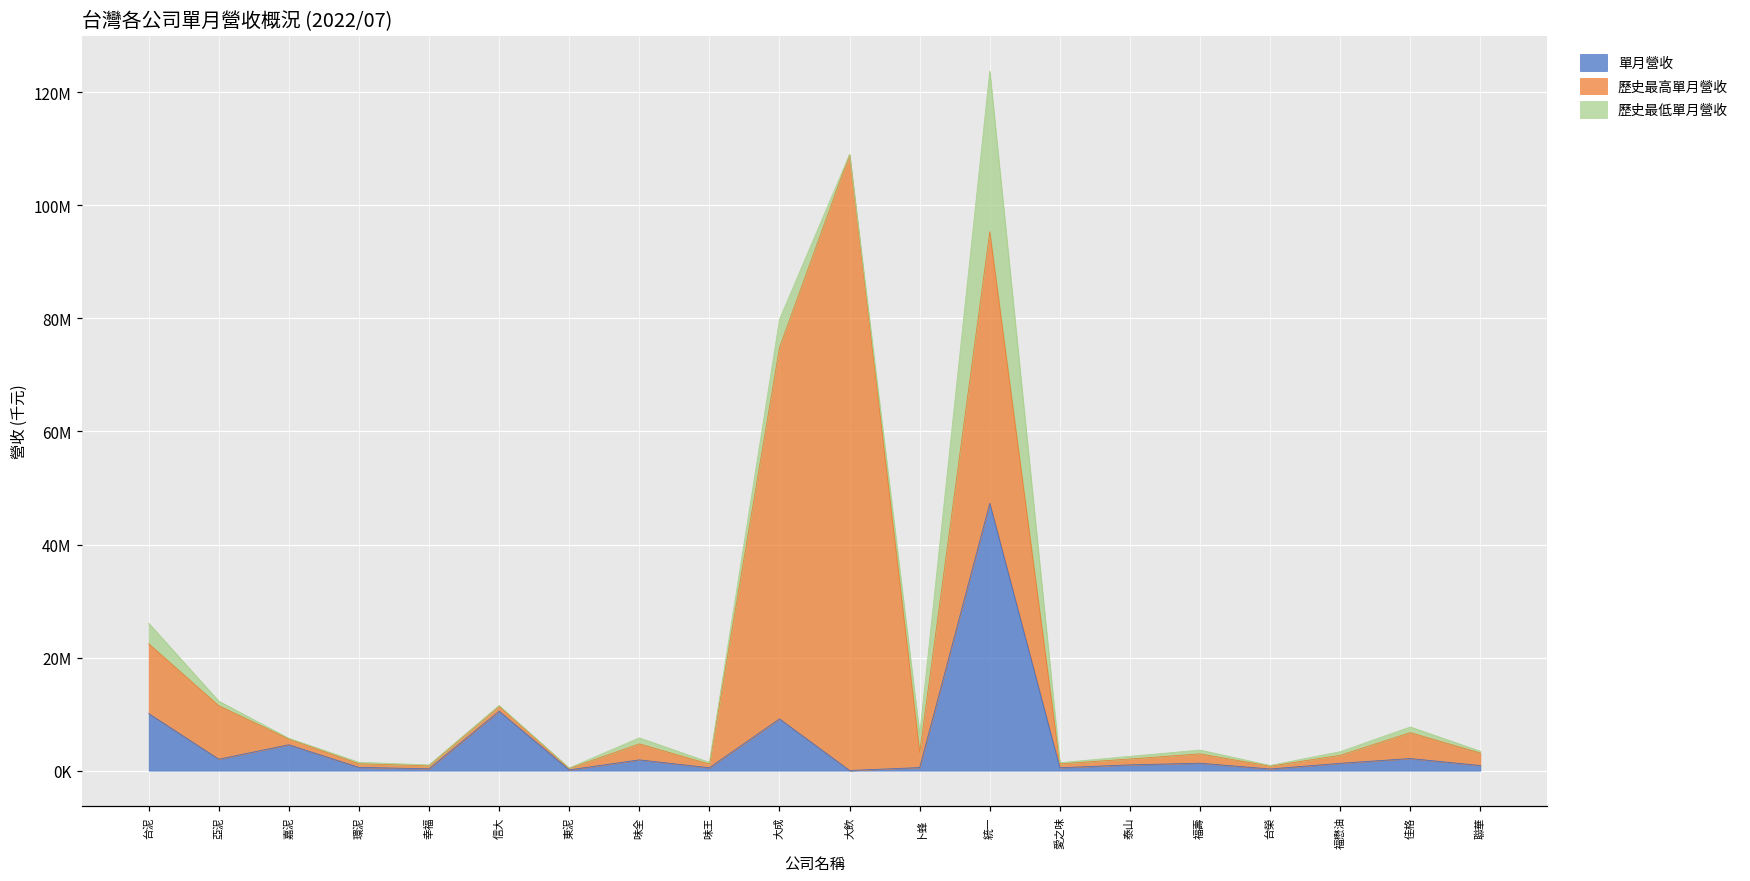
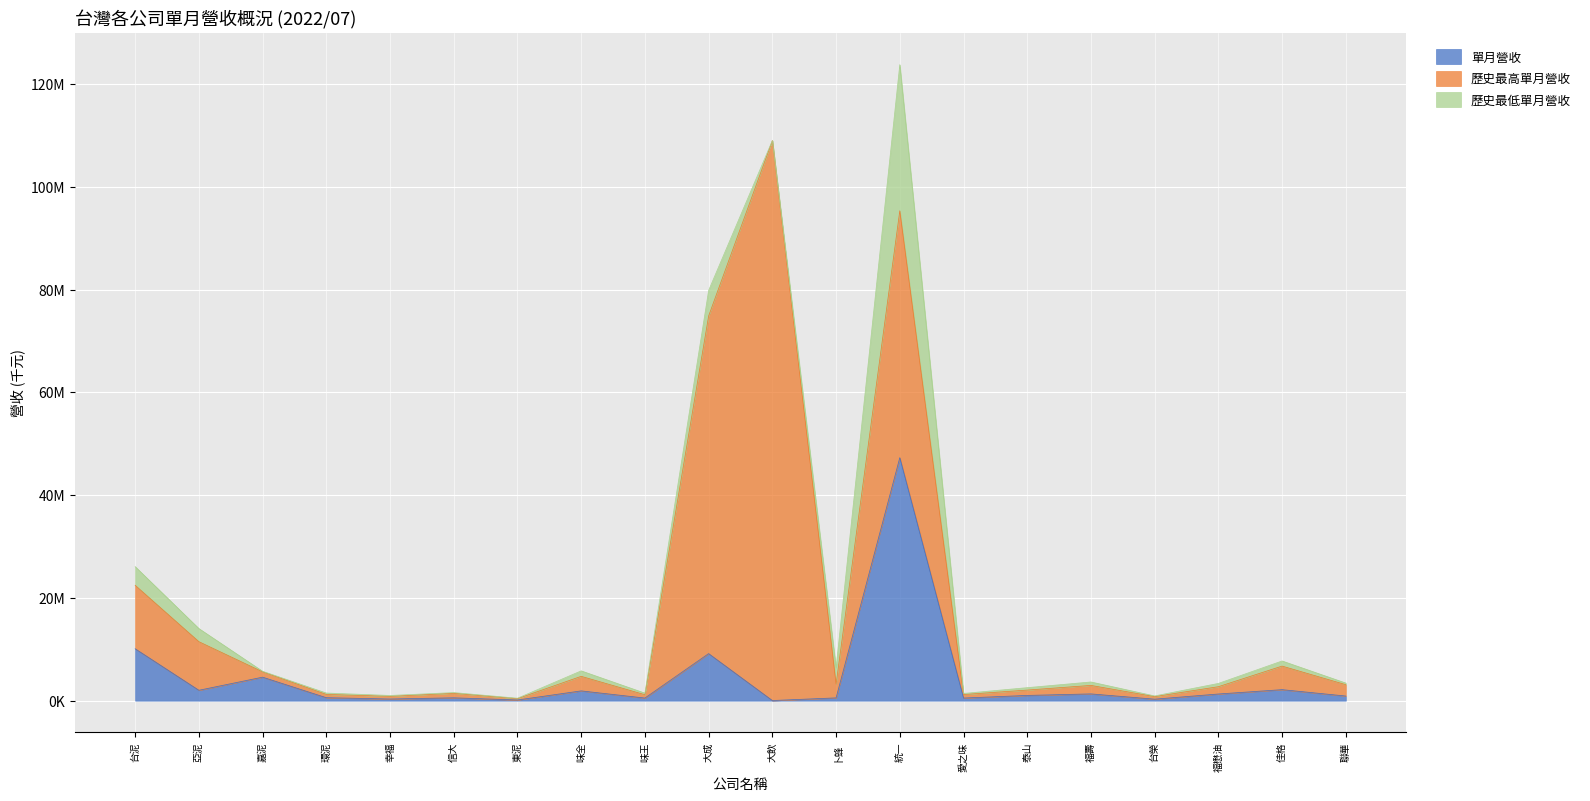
歷史最低單月營收, 亞泥: 1000000 -> 3000000
單月營收, 信大: 11000000 -> 1000000
